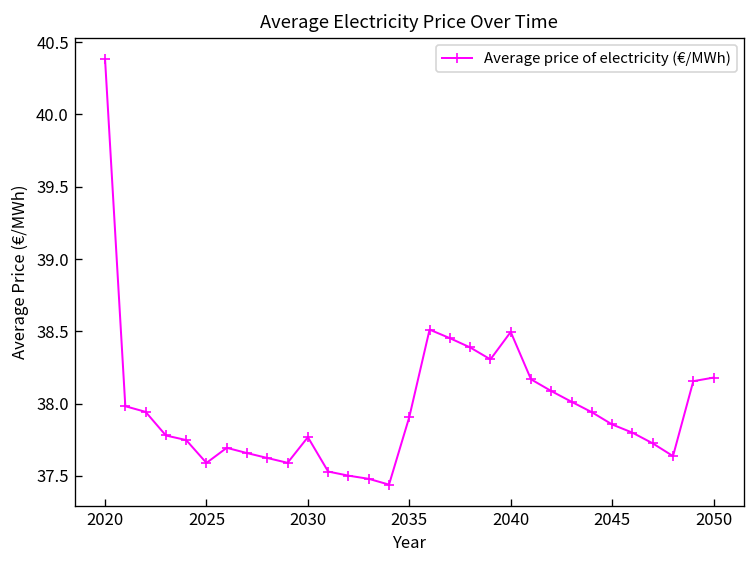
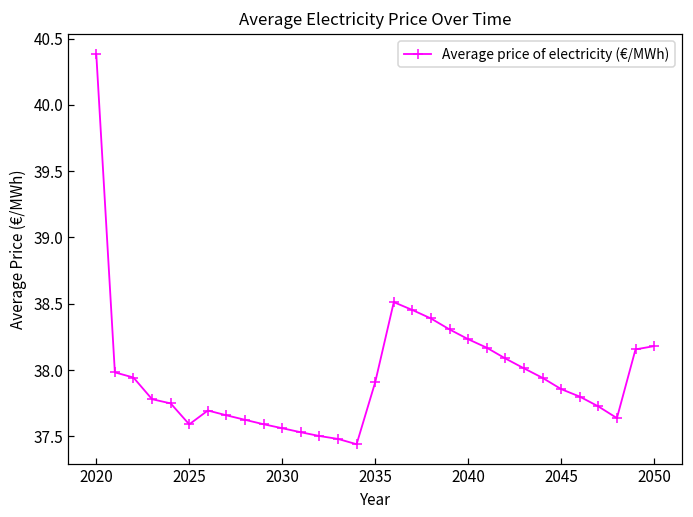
2030: 37.77 -> 37.56
2040: 38.50 -> 38.23
